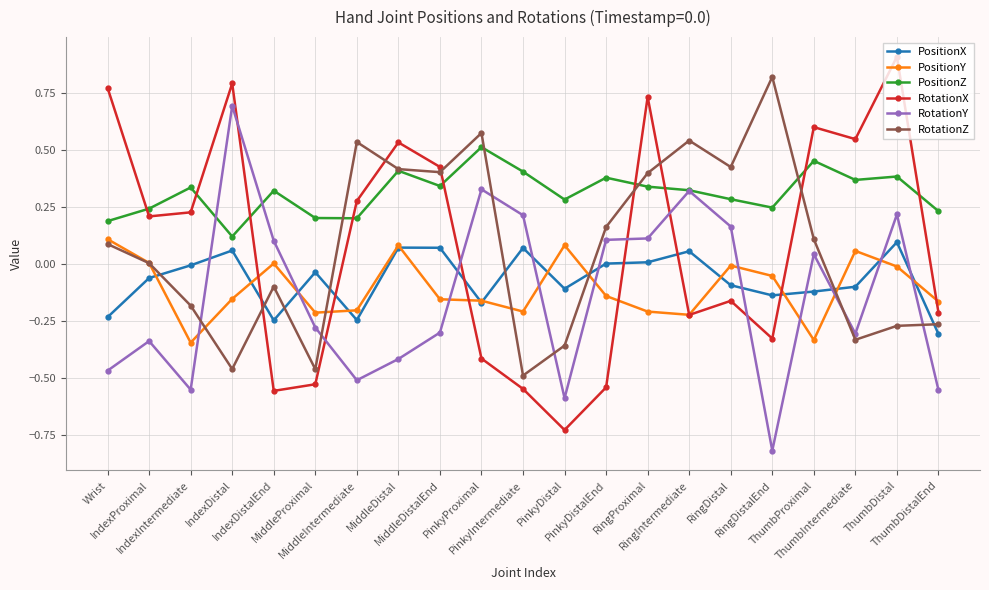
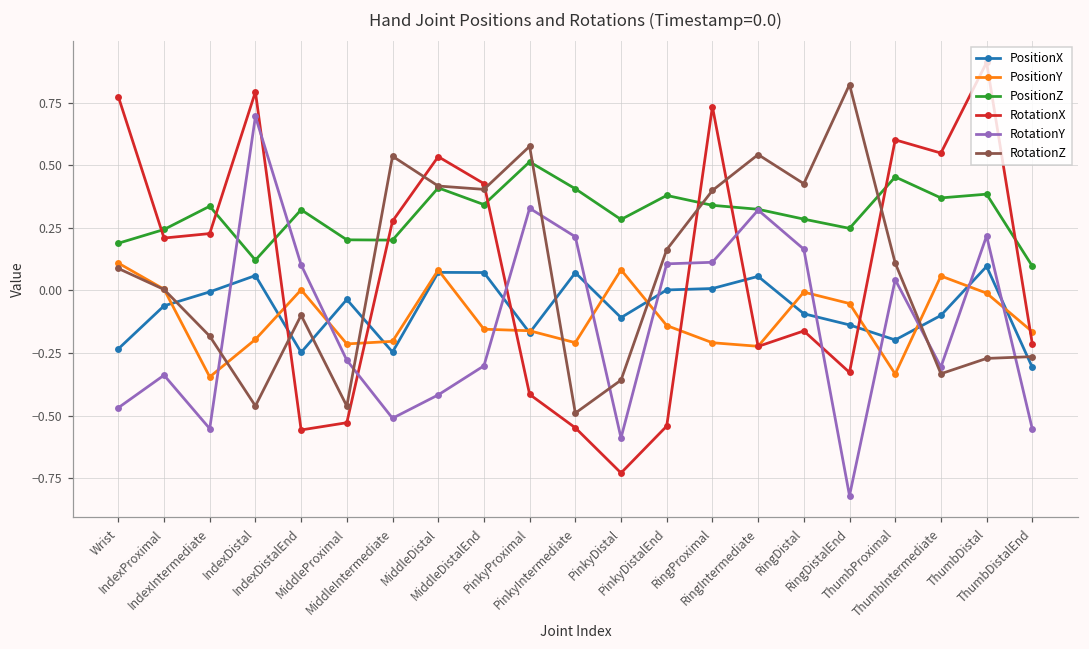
PositionY, IndexDistal: -0.15 -> -0.20
PositionX, ThumbProximal: -0.12 -> -0.20
PositionZ, ThumbDistalEnd: 0.23 -> 0.10
